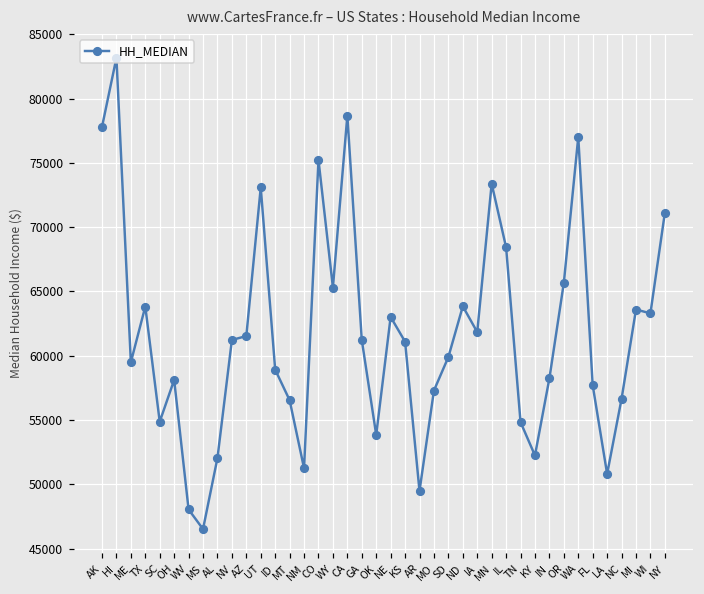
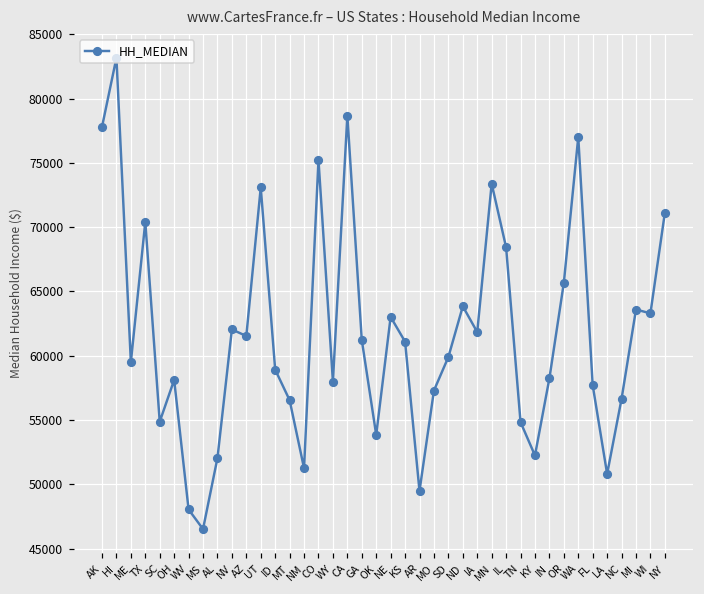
TX: 63800 -> 70400
NV: 61200 -> 62000
WY: 65300 -> 58000
